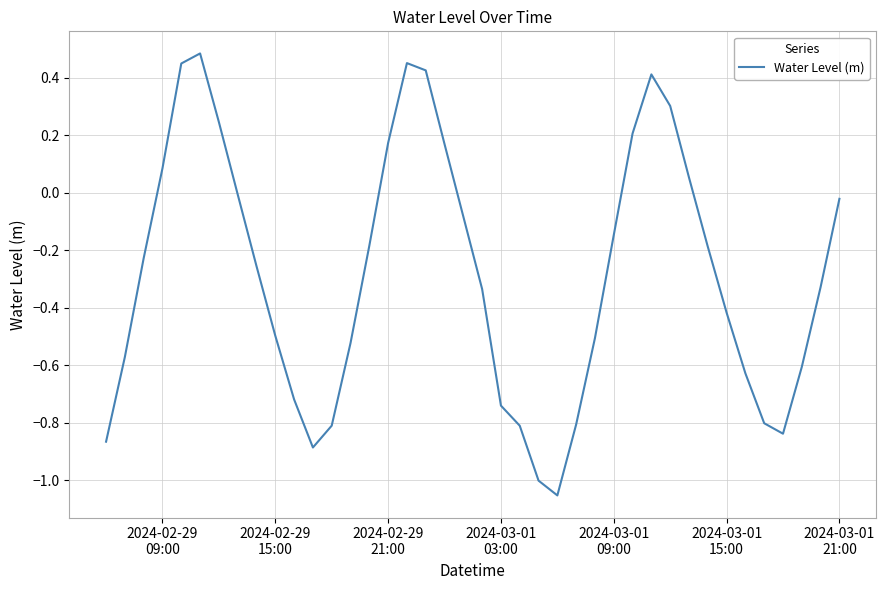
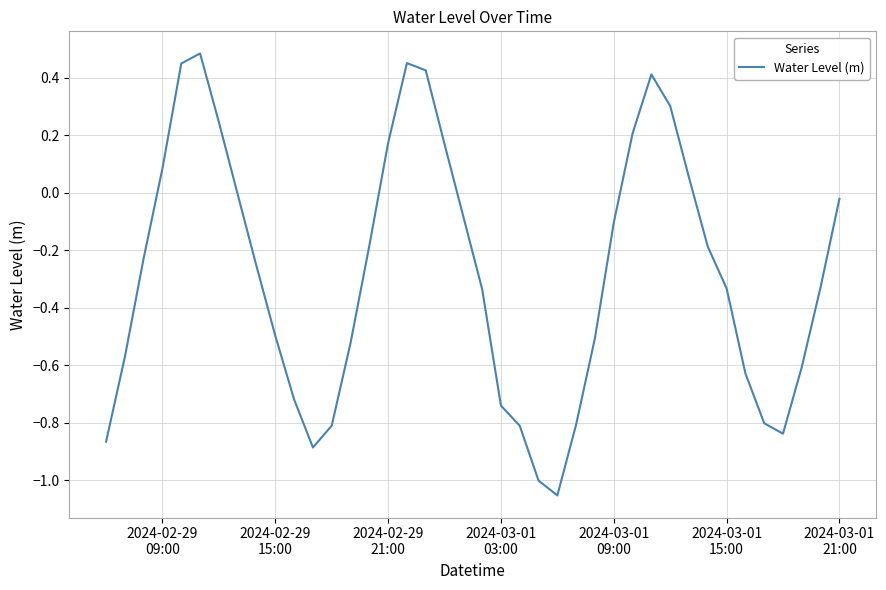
2024-03-01 09:00: -0.15 -> -0.10
2024-03-01 15:00: -0.42 -> -0.33
